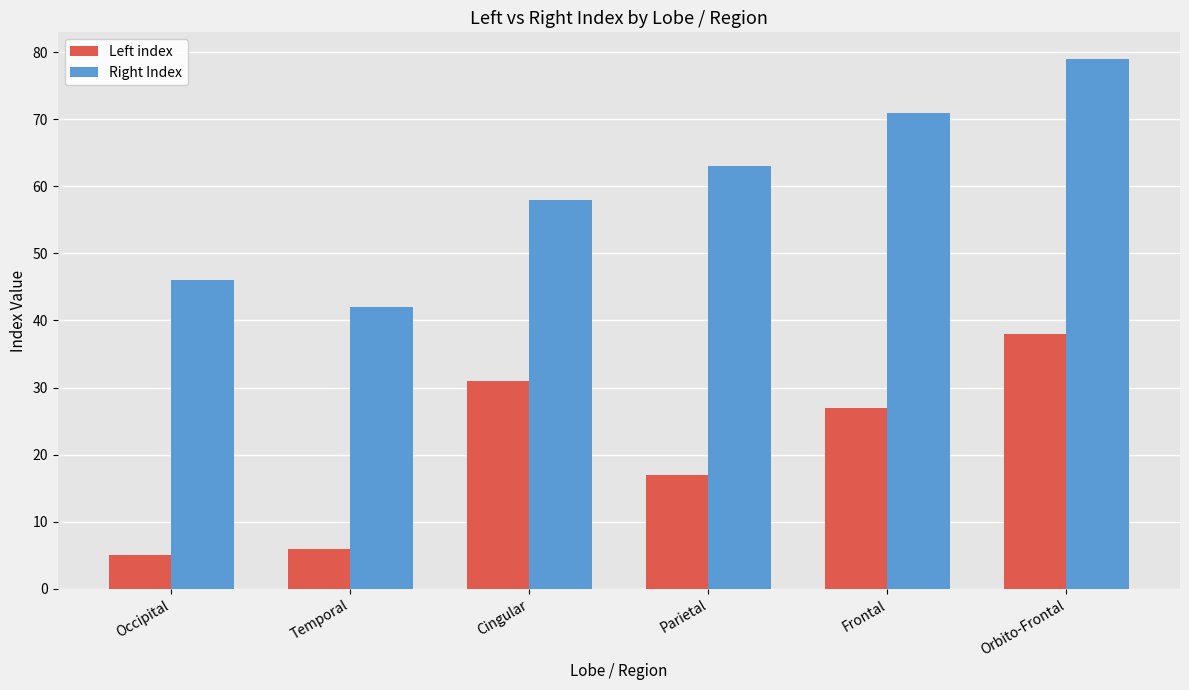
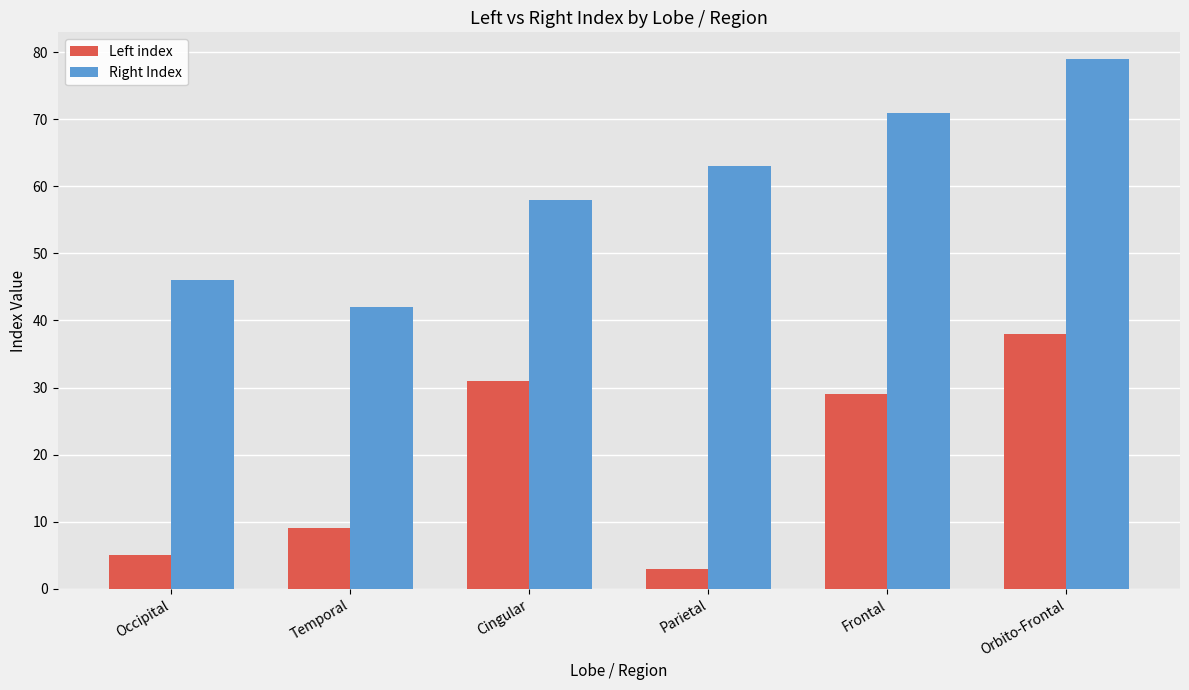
Left index, Temporal: 6 -> 9
Left index, Parietal: 17 -> 3
Left index, Frontal: 27 -> 29
